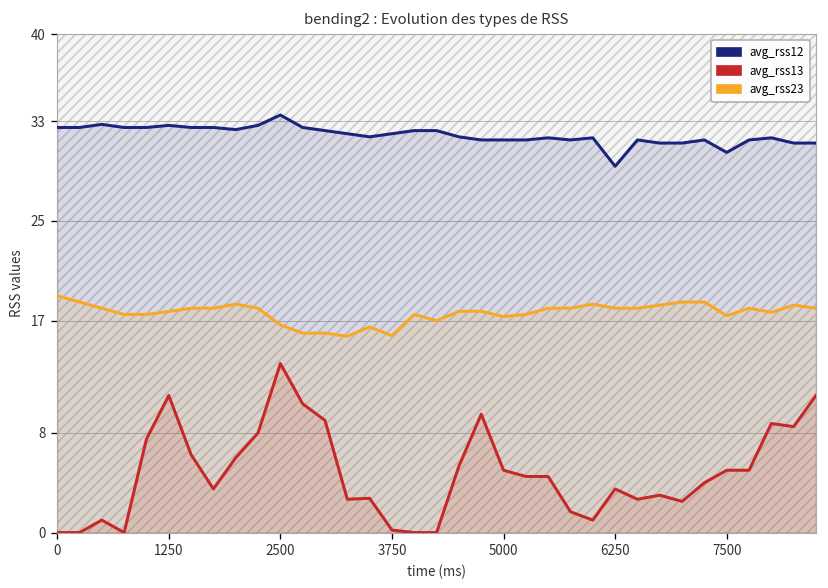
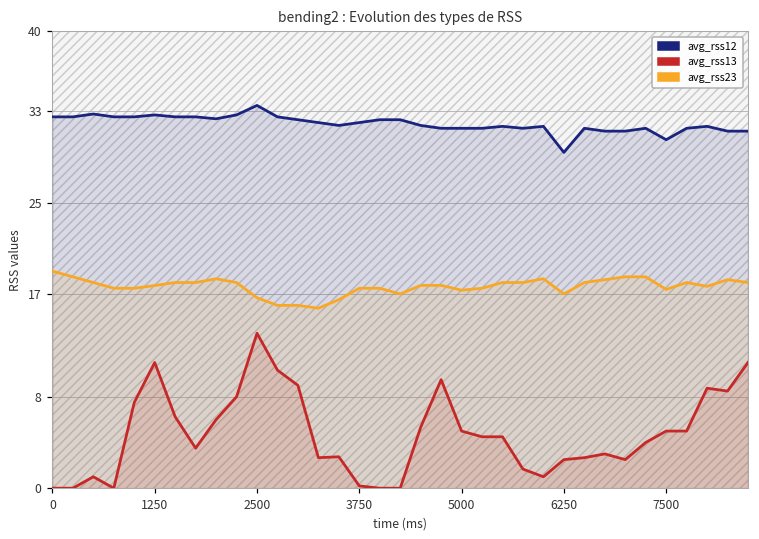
avg_rss23, 3750: 15.8 -> 17.5
avg_rss13, 6250: 3.5 -> 2.5
avg_rss23, 6250: 18 -> 17
